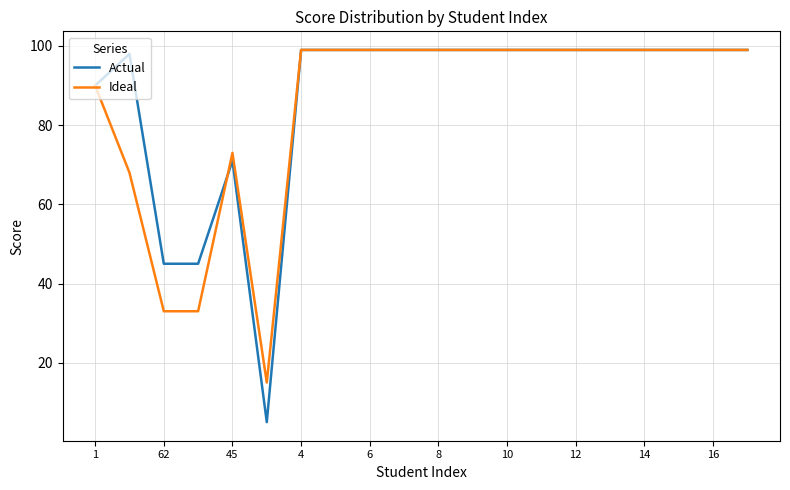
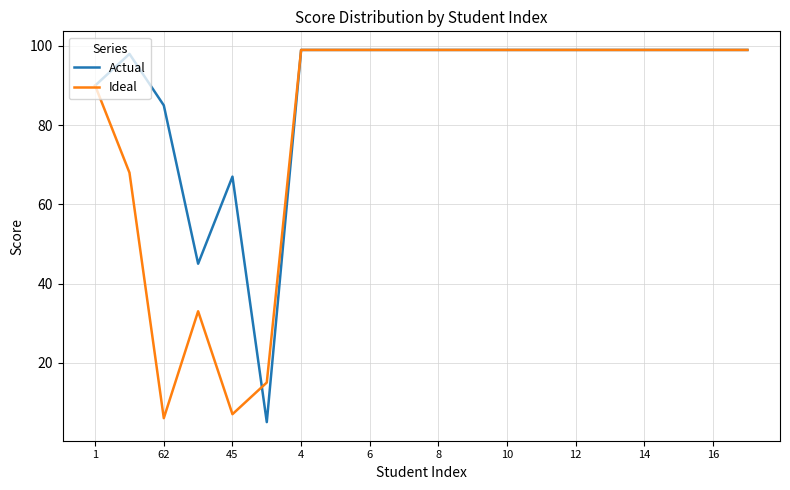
Actual, 62: 45 -> 85
Ideal, 62: 33 -> 6
Actual, 45: 71 -> 67
Ideal, 45: 73 -> 7
